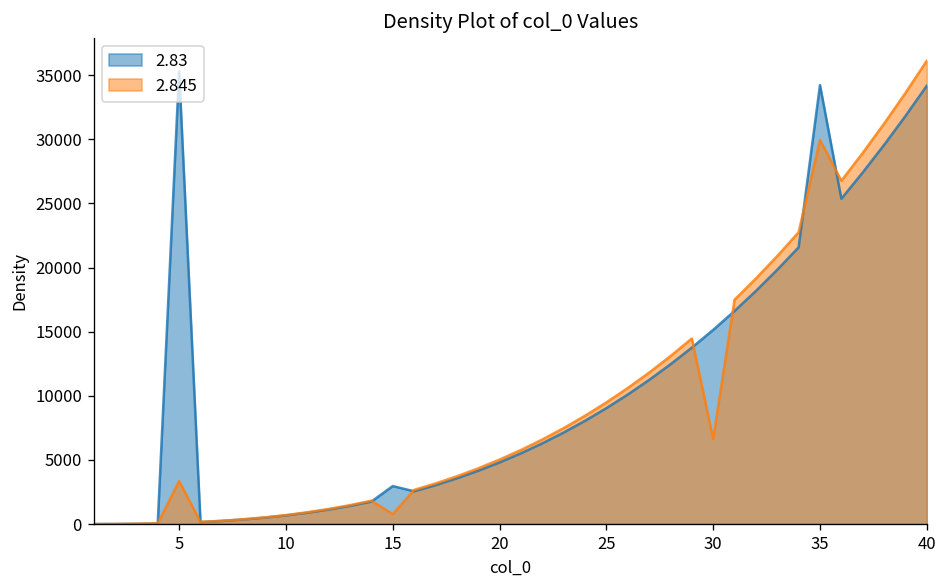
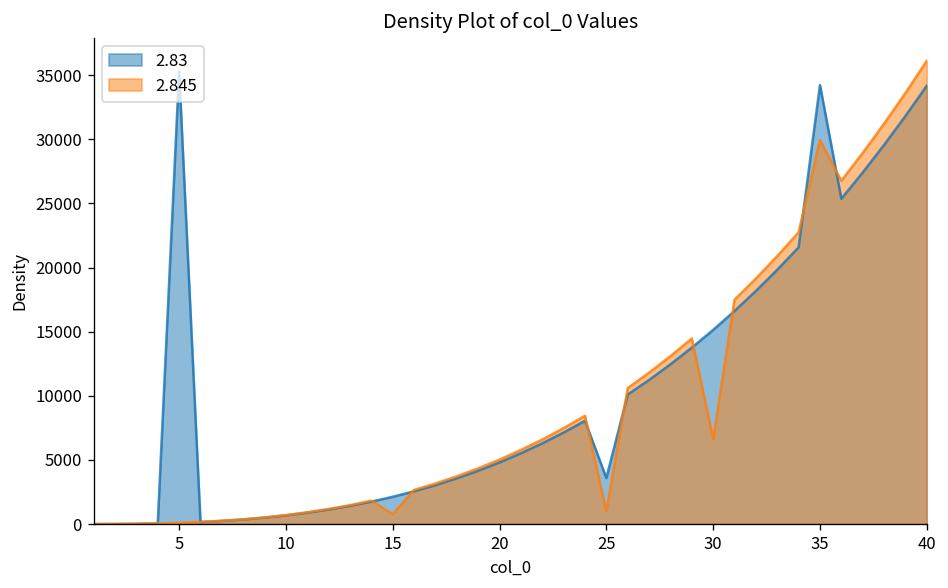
2.845, 5: 3400 -> 100
2.83, 15: 3000 -> 2100
2.83, 25: 9000 -> 3600
2.845, 25: 9500 -> 1000
